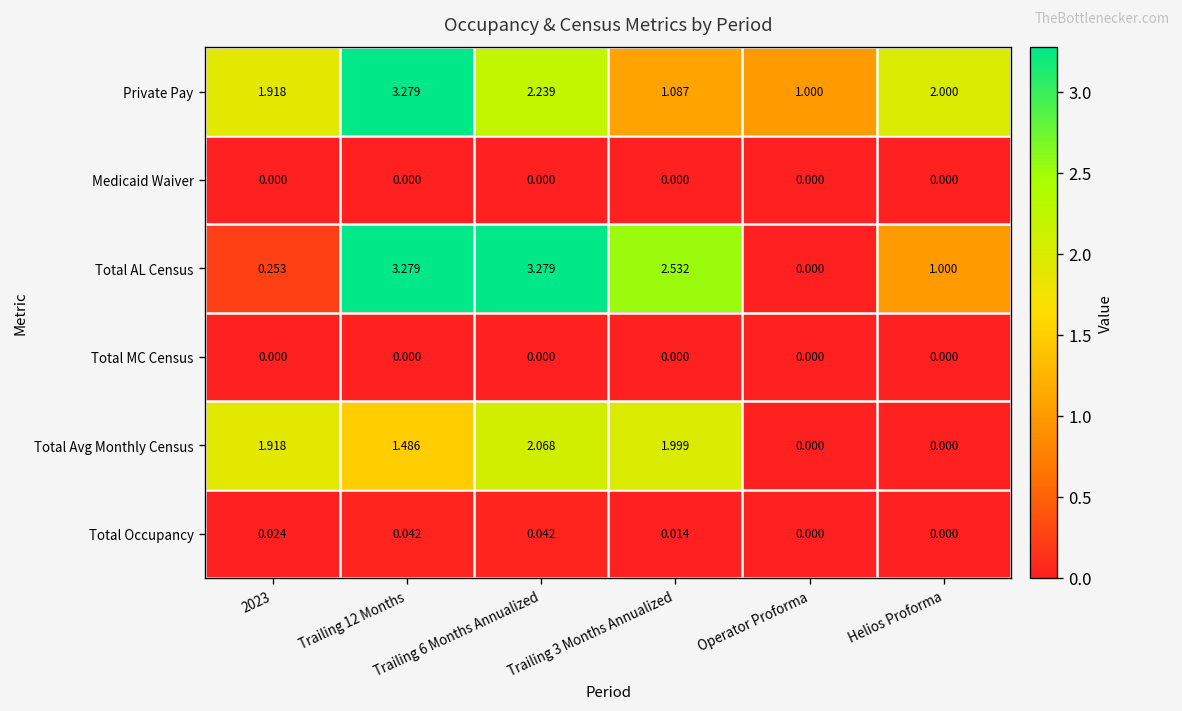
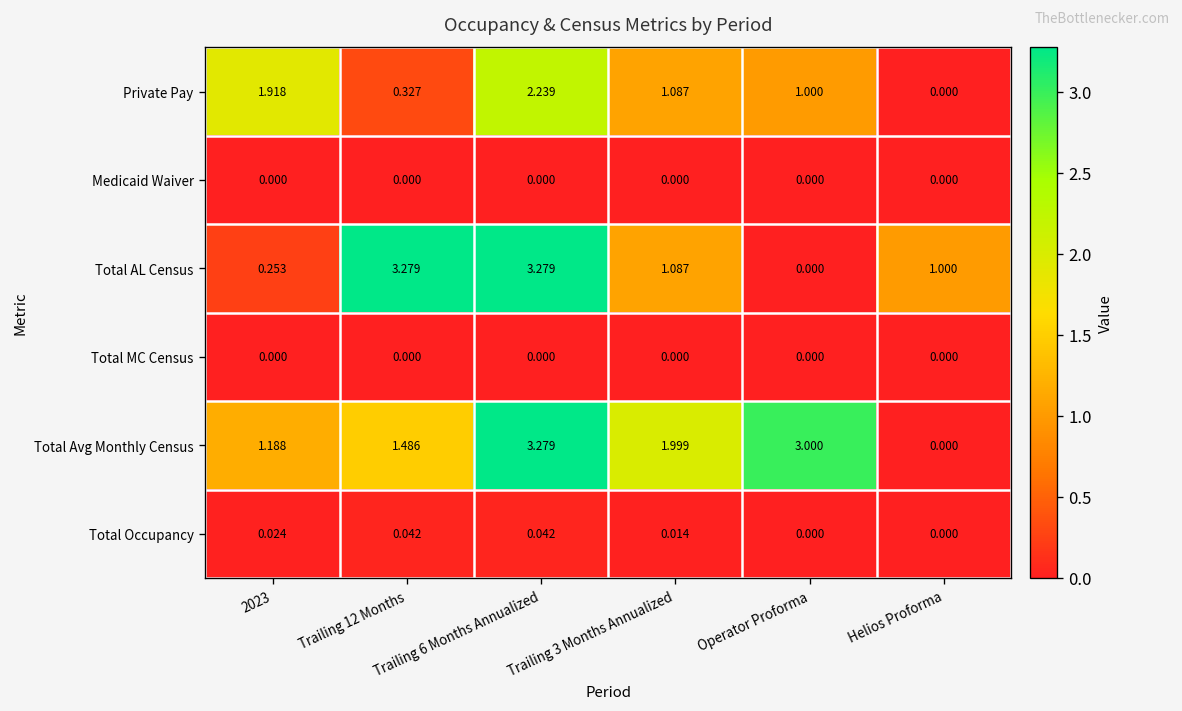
Private Pay, Trailing 12 Months: 3.279 -> 0.327
Private Pay, Helios Proforma: 2.000 -> 0.000
Total AL Census, Trailing 3 Months Annualized: 2.532 -> 1.087
Total Avg Monthly Census, 2023: 1.918 -> 1.188
Total Avg Monthly Census, Trailing 6 Months Annualized: 2.068 -> 3.279
Total Avg Monthly Census, Operator Proforma: 0.000 -> 3.000
